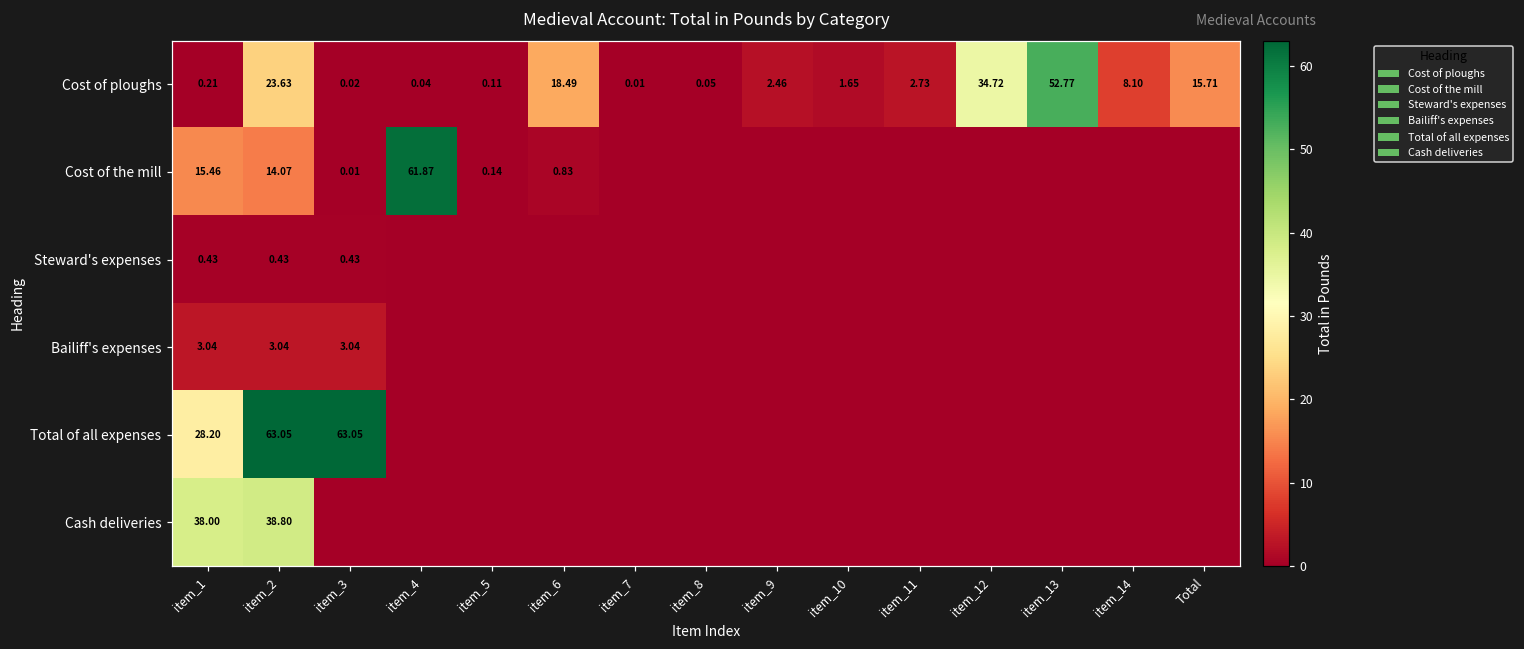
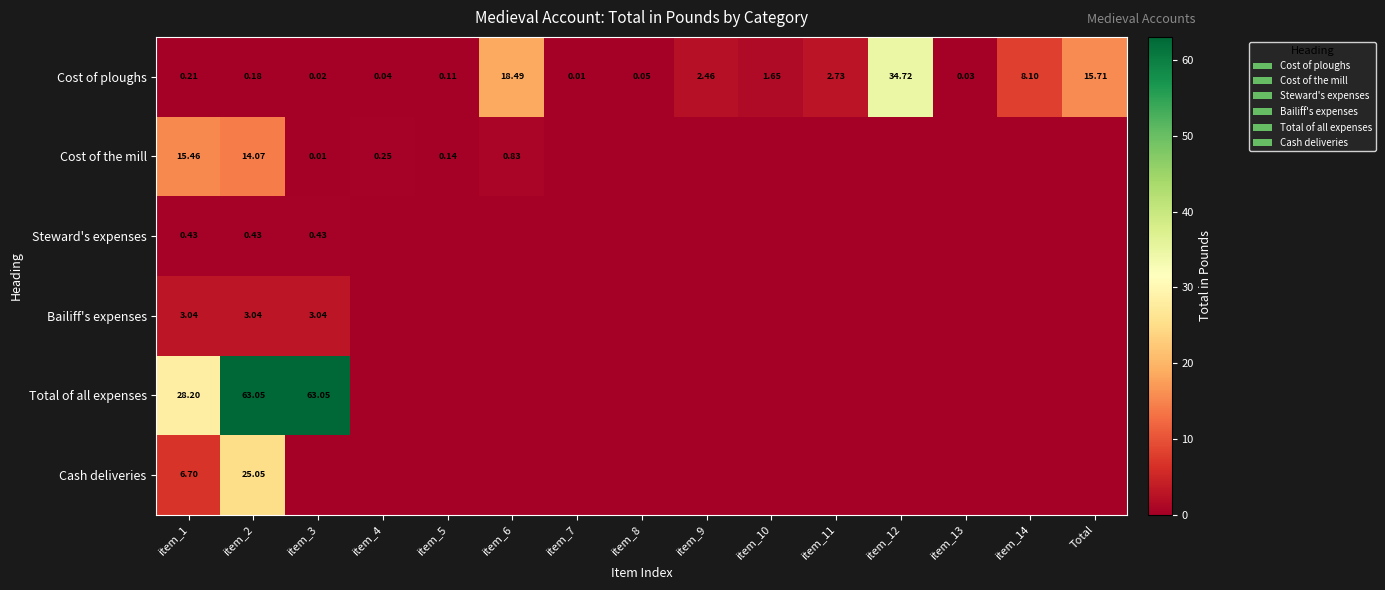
Cost of ploughs, item_2: 23.63 -> 0.18
Cost of ploughs, item_13: 52.77 -> 0.03
Cost of the mill, item_4: 61.87 -> 0.25
Cash deliveries, item_1: 38.00 -> 6.70
Cash deliveries, item_2: 38.80 -> 25.05
